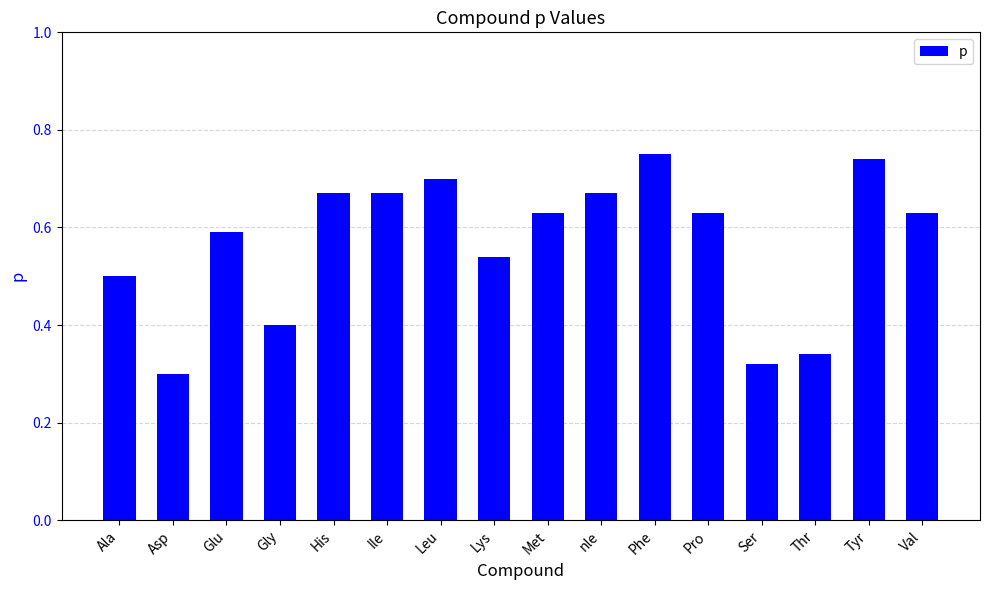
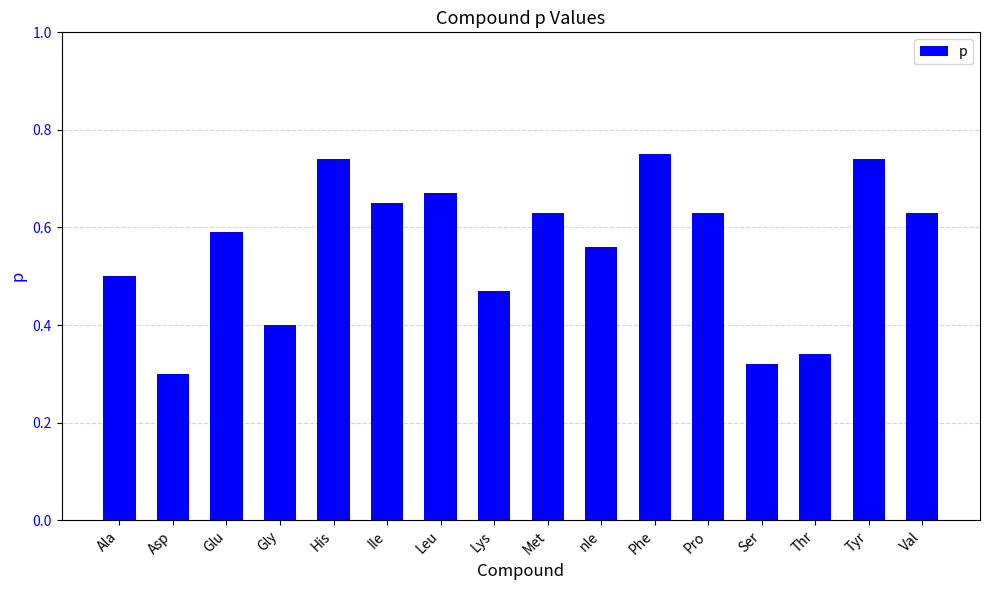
His: 0.67 -> 0.74
Ile: 0.67 -> 0.65
Leu: 0.70 -> 0.67
Lys: 0.54 -> 0.47
nle: 0.67 -> 0.56
